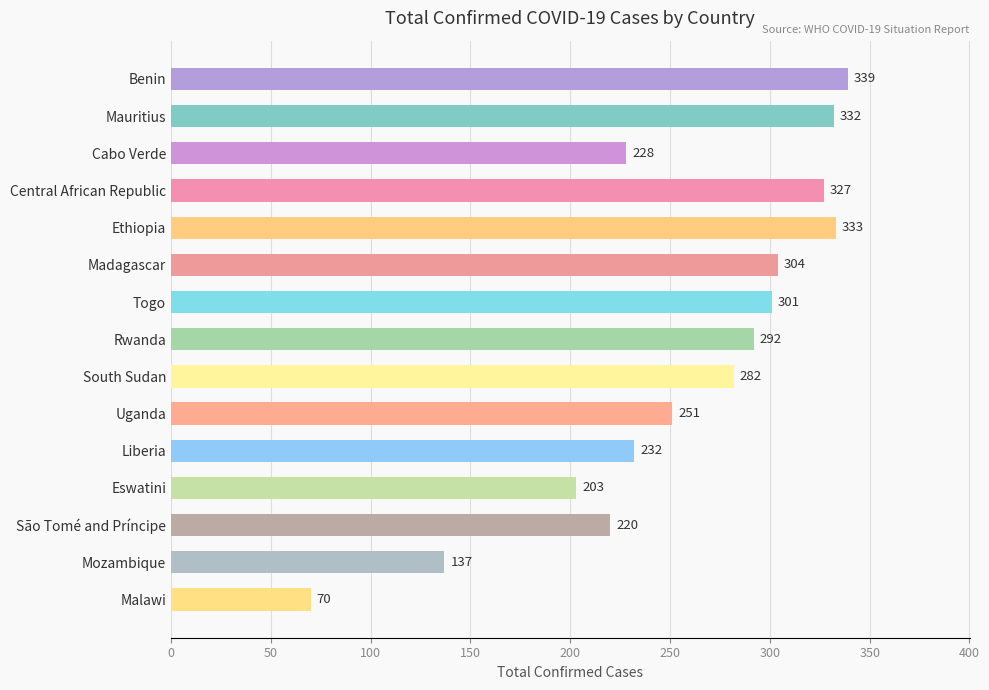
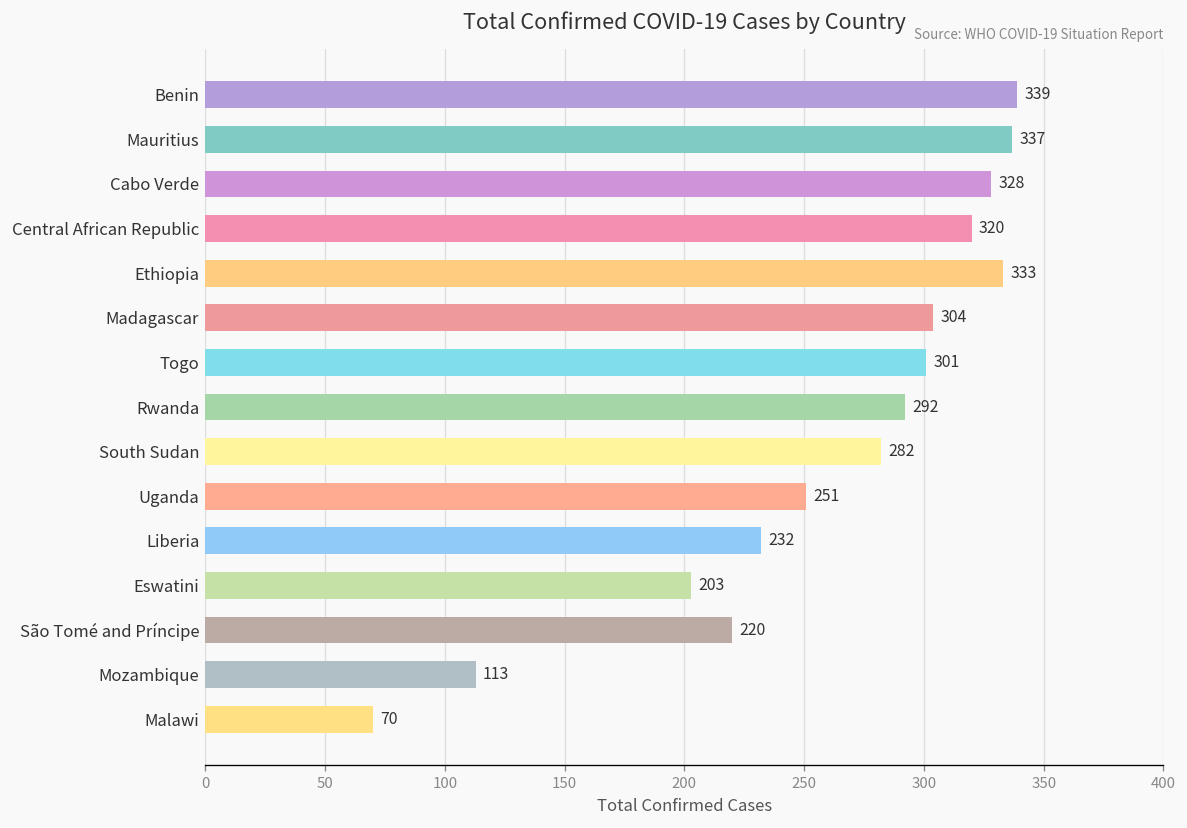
Mauritius: 332 -> 337
Cabo Verde: 228 -> 328
Central African Republic: 327 -> 320
Mozambique: 137 -> 113
